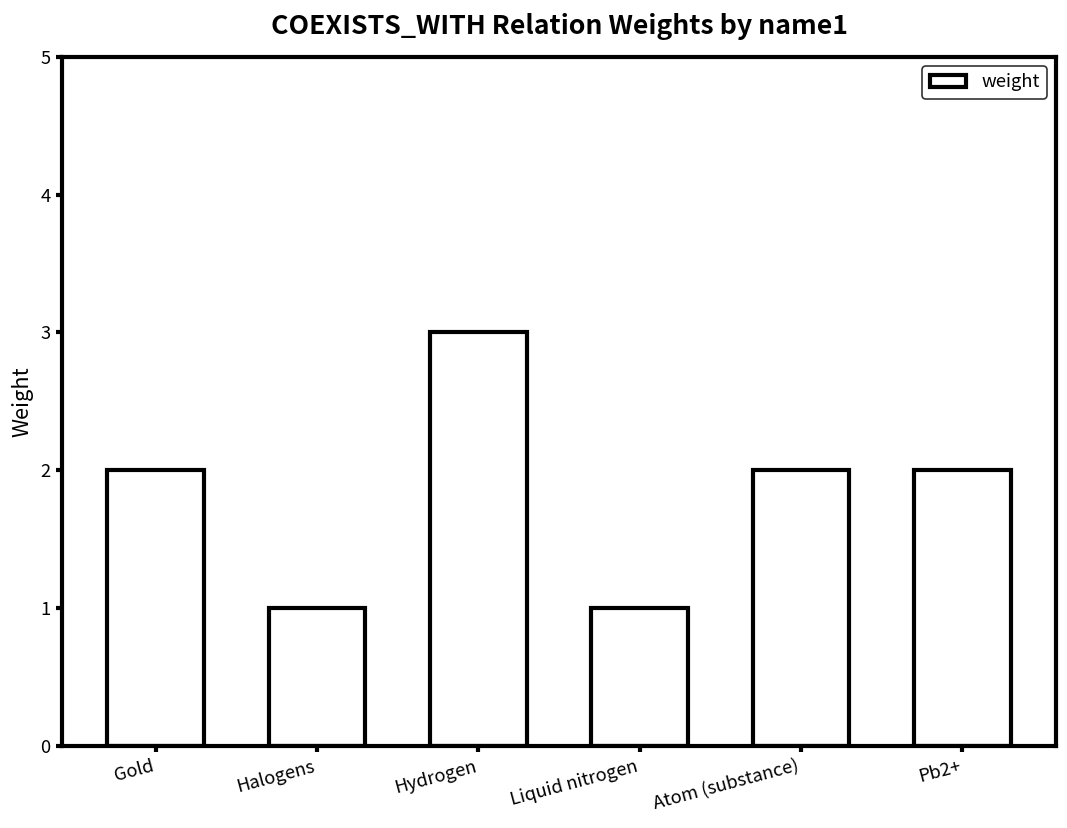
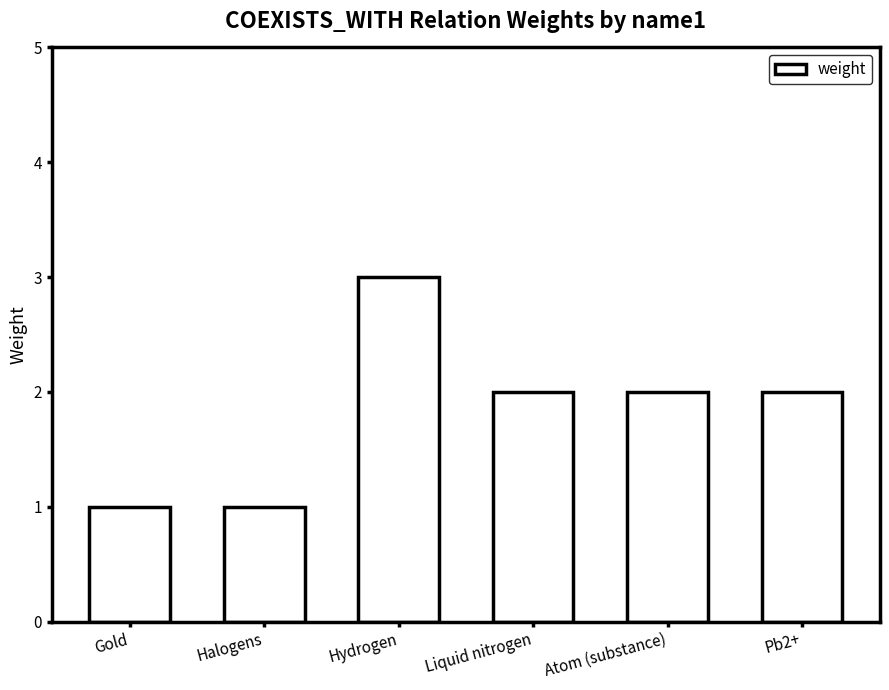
Gold: 2 -> 1
Liquid nitrogen: 1 -> 2
